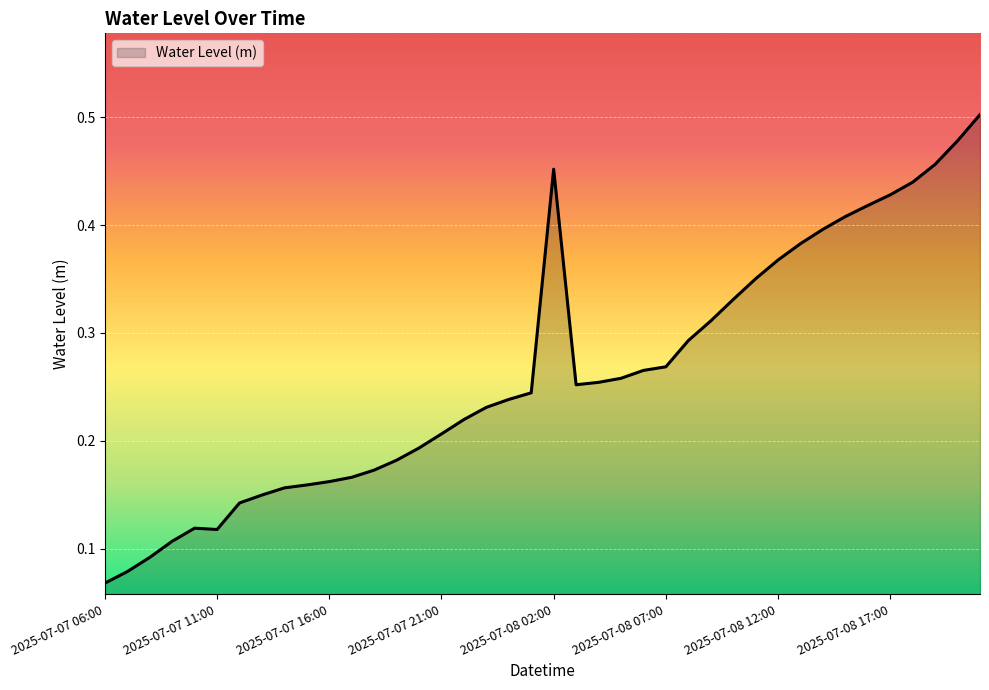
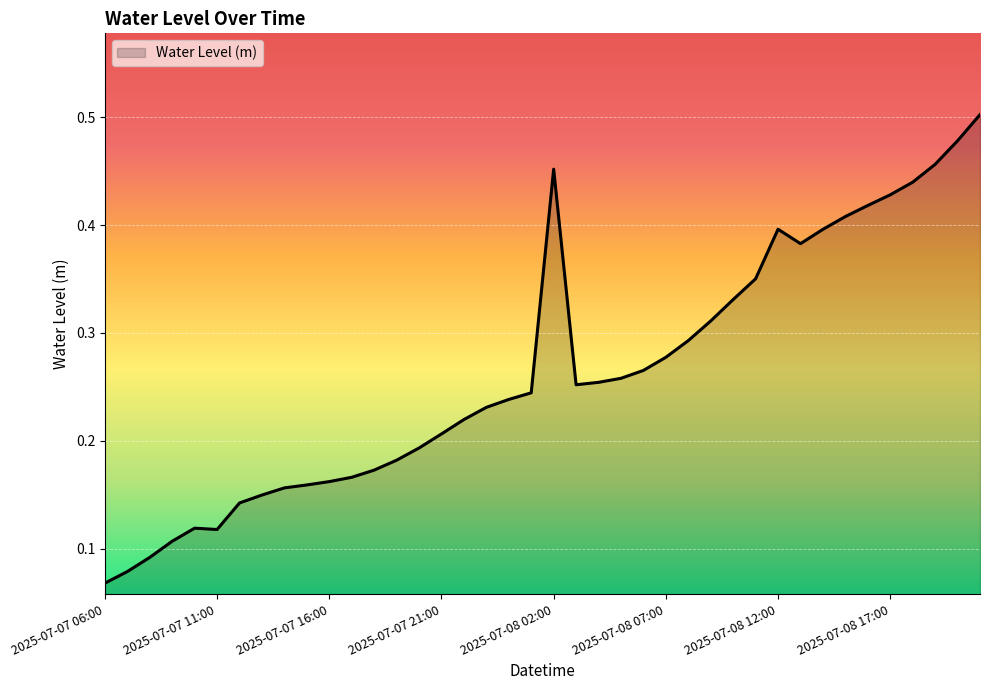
2025-07-08 07:00: 0.269 -> 0.277
2025-07-08 12:00: 0.368 -> 0.396
